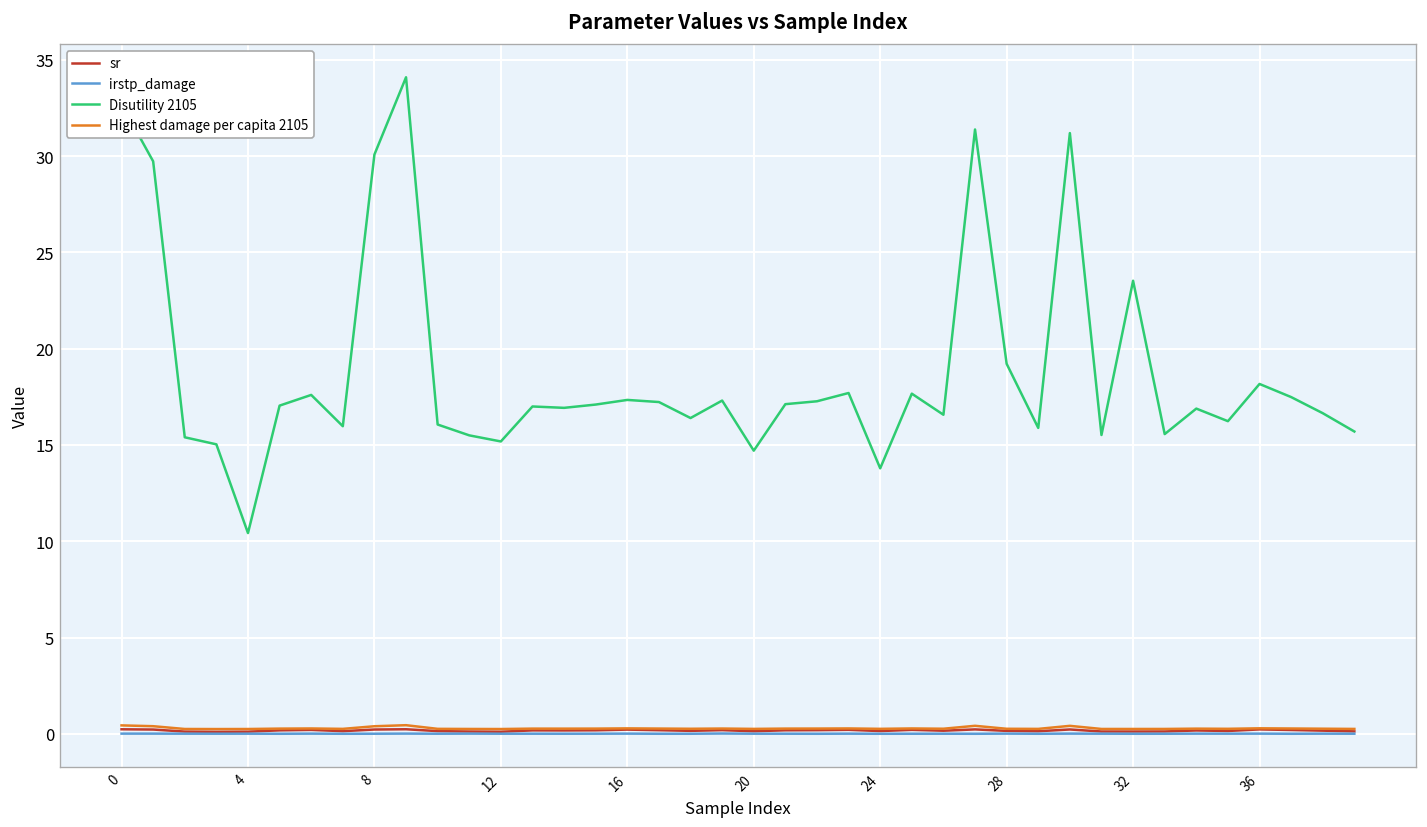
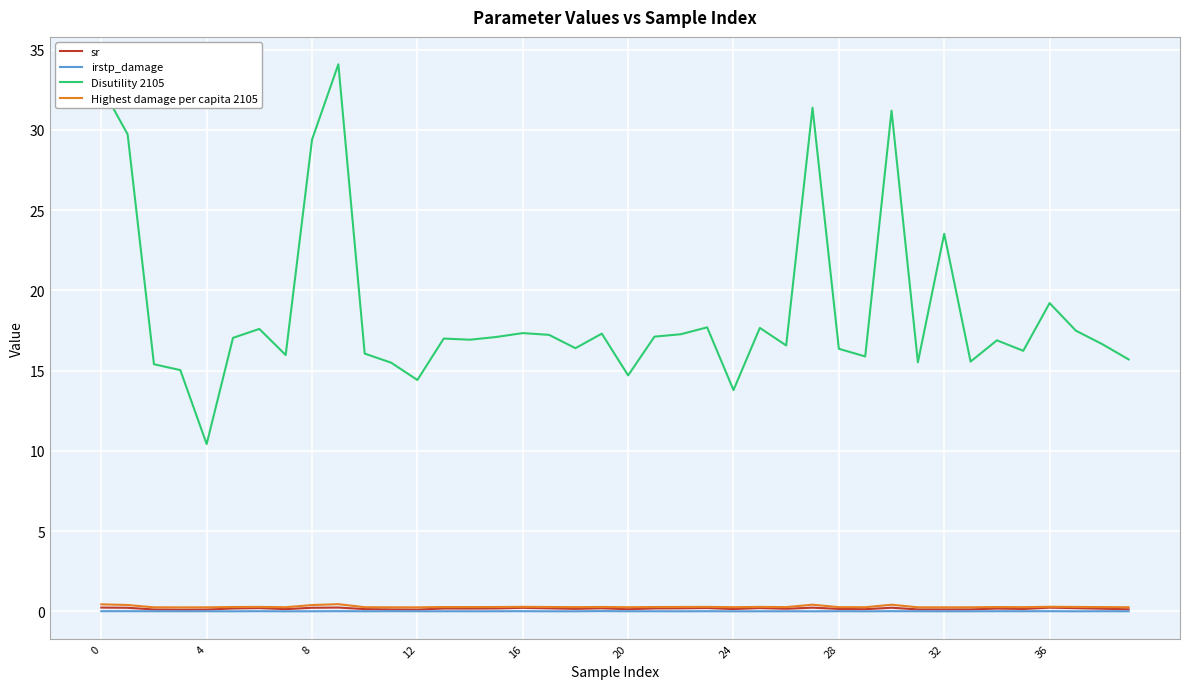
Disutility 2105, 8: 30.1 -> 29.4
Disutility 2105, 12: 15.2 -> 14.4
Disutility 2105, 28: 19.2 -> 16.4
Disutility 2105, 36: 18.2 -> 19.2
